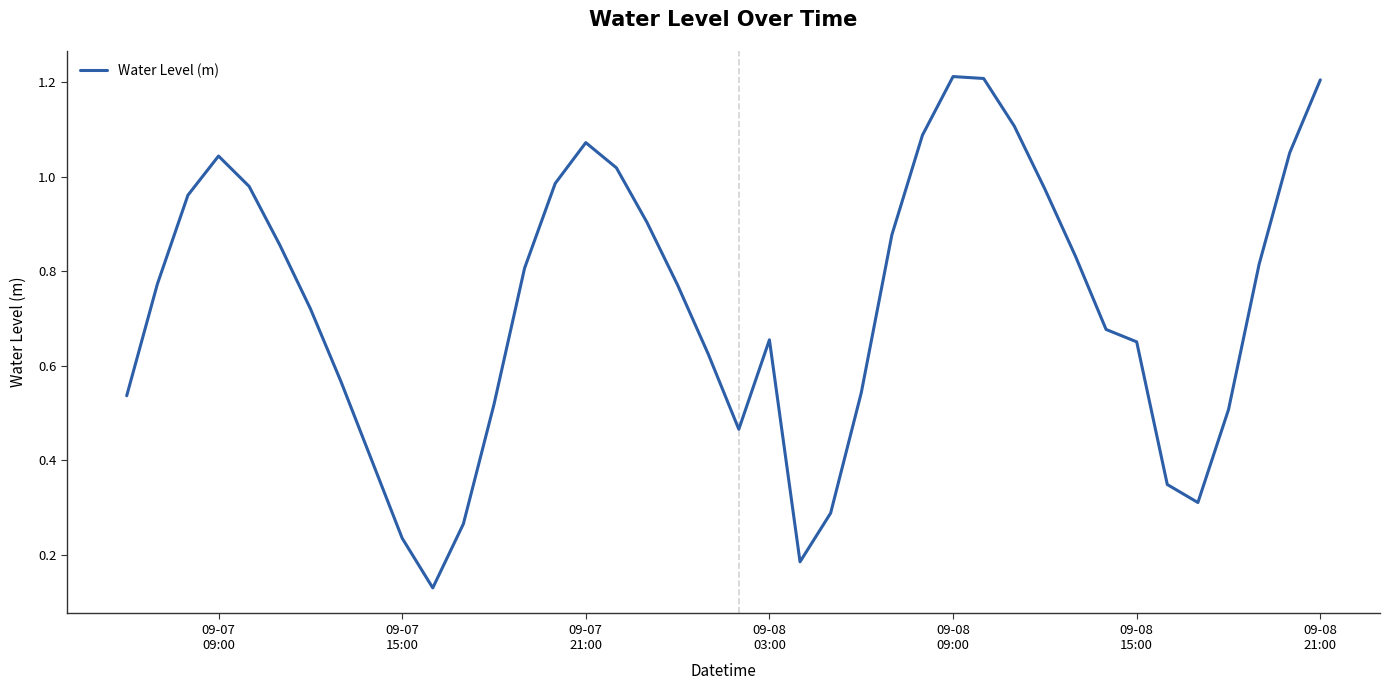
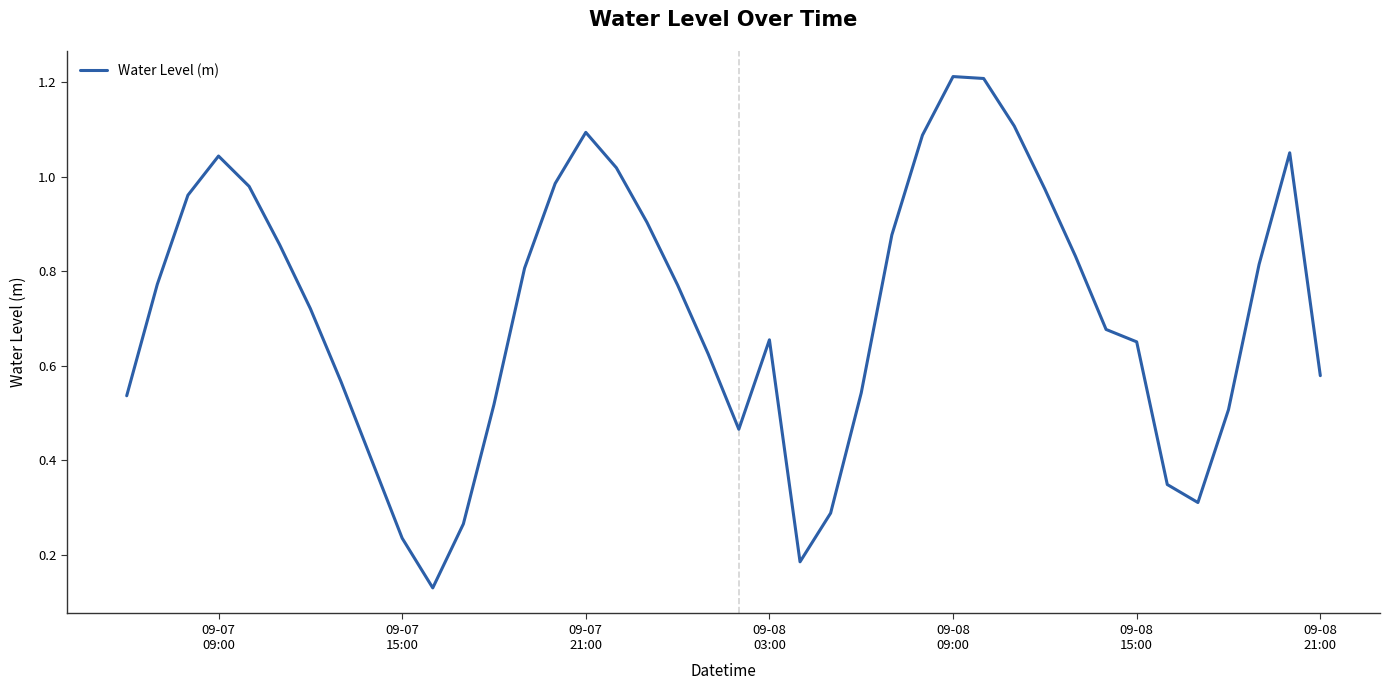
09-07 21:00: 1.07 -> 1.09
09-08 21:00: 1.20 -> 0.58
